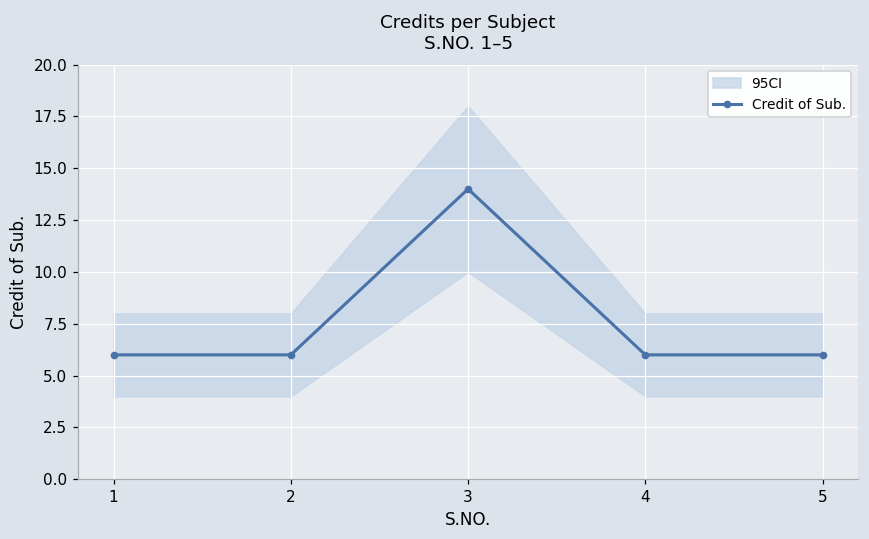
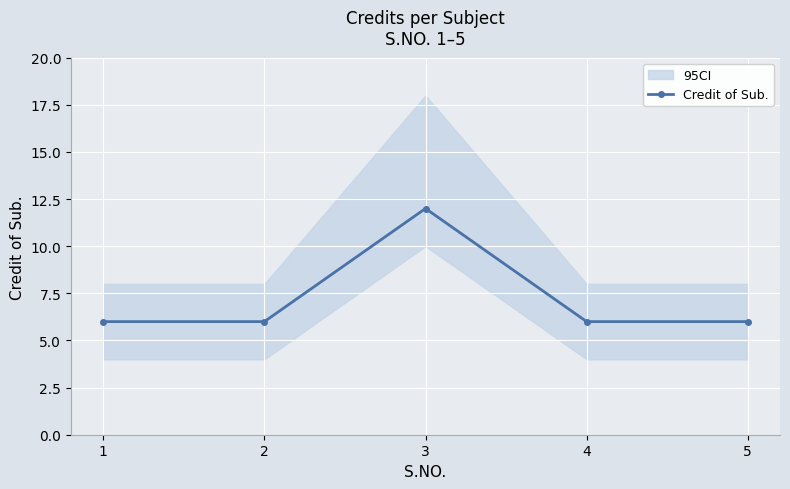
Credit of Sub., 3: 14 -> 12
